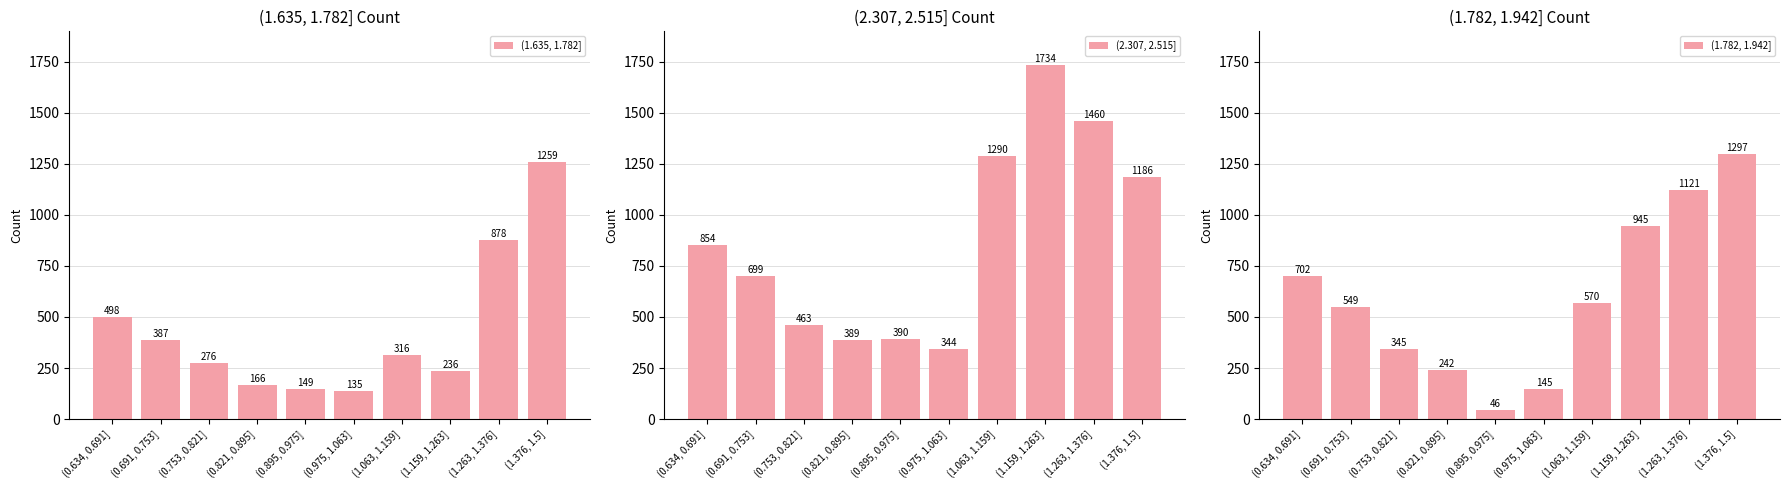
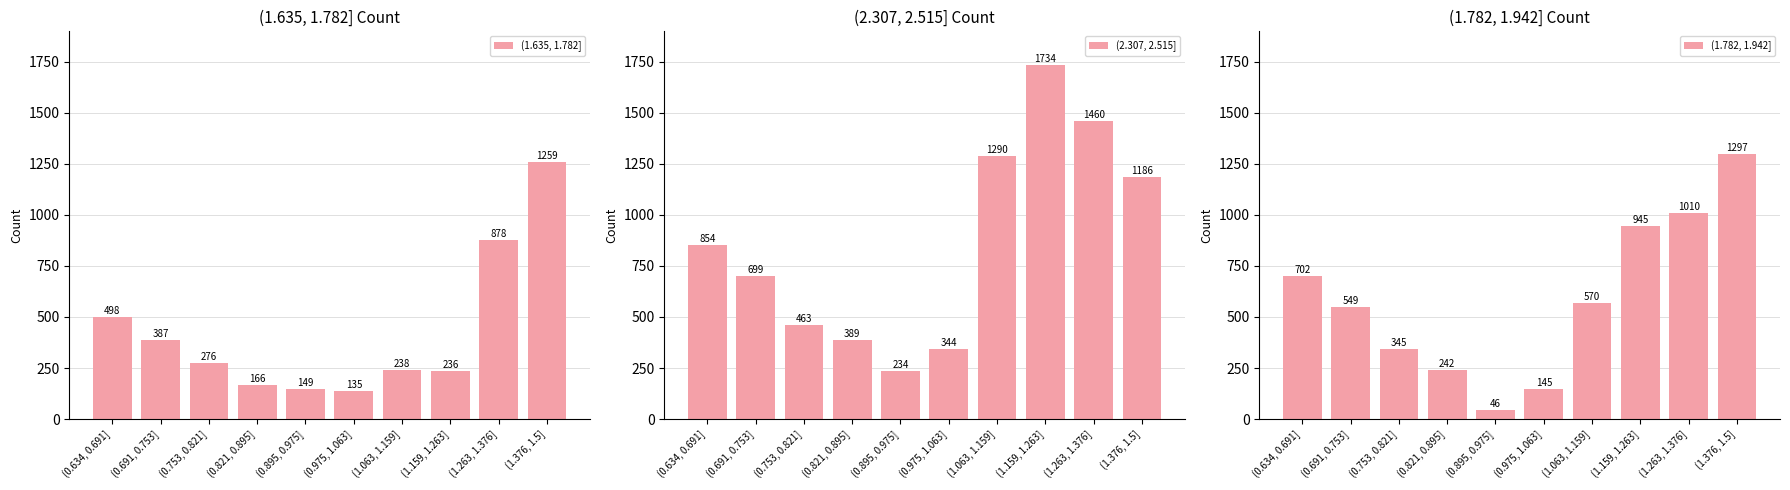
(1.635, 1.782] Count, (1.063, 1.159]: 316 -> 238
(2.307, 2.515] Count, (0.895, 0.975]: 390 -> 234
(1.782, 1.942] Count, (1.263, 1.376]: 1121 -> 1010
